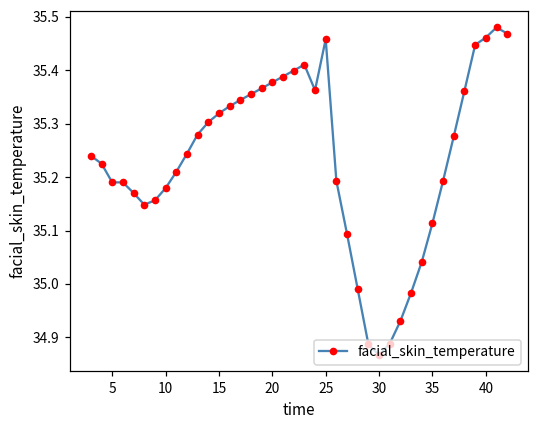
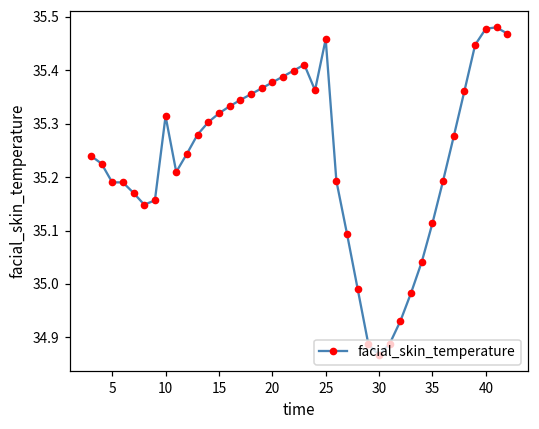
10: 35.18 -> 35.31
40: 35.46 -> 35.48
